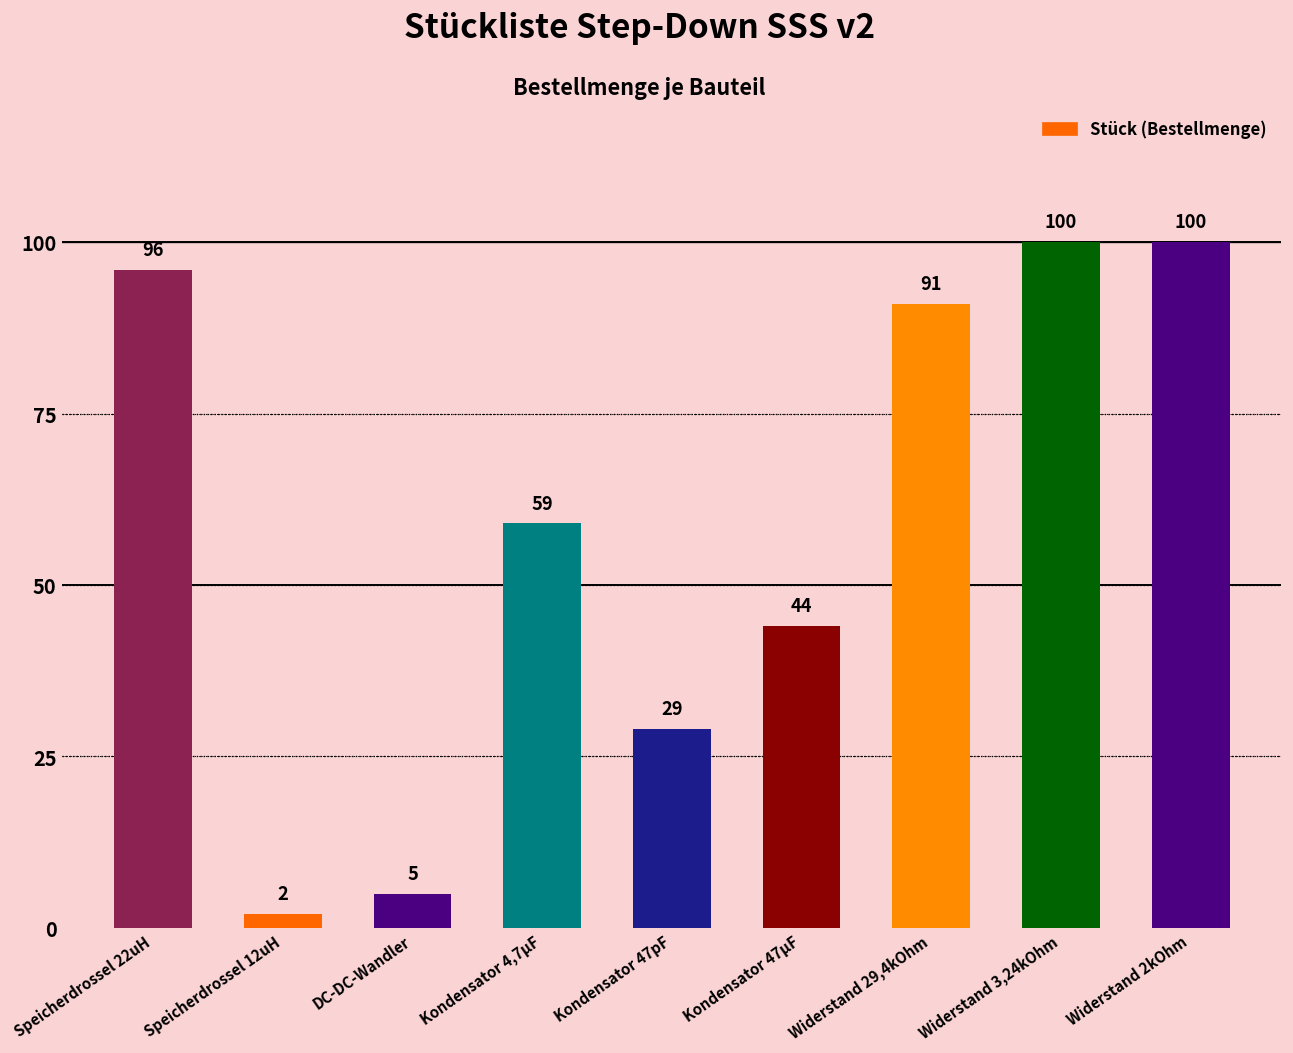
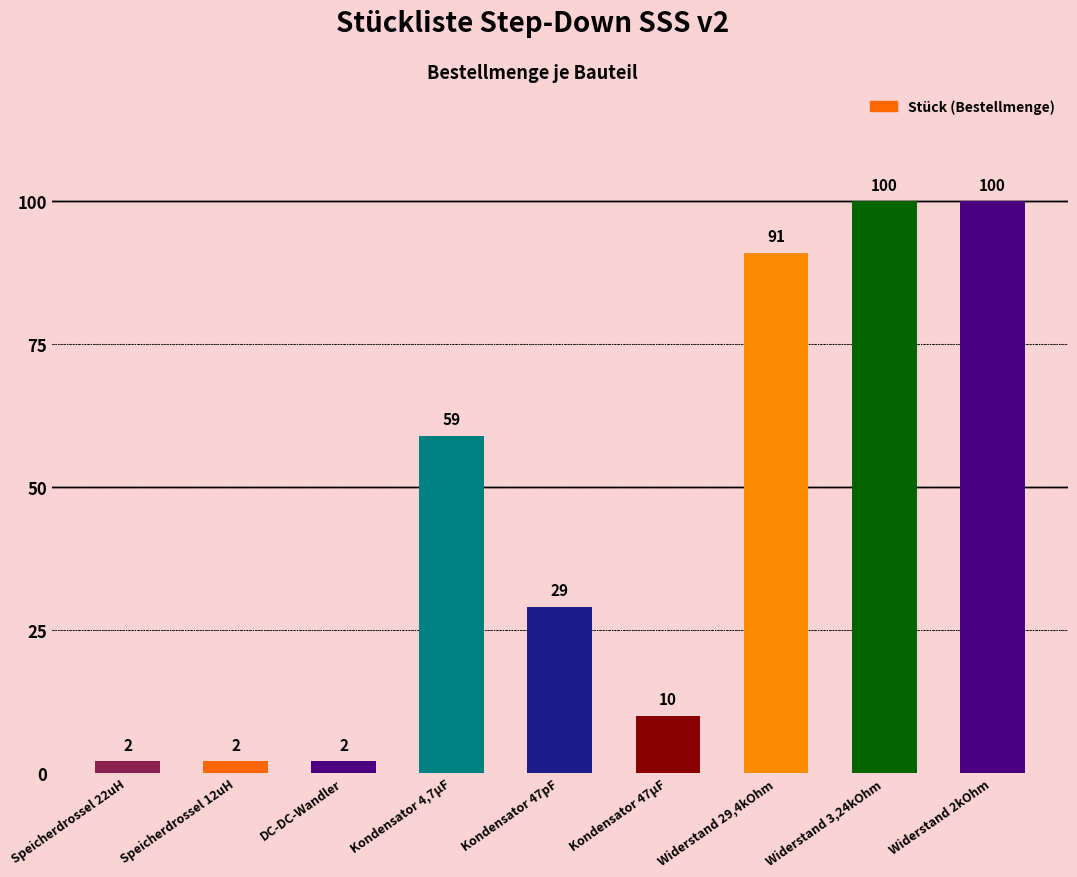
Speicherdrossel 22uH: 96 -> 2
DC-DC-Wandler: 5 -> 2
Kondensator 47µF: 44 -> 10
